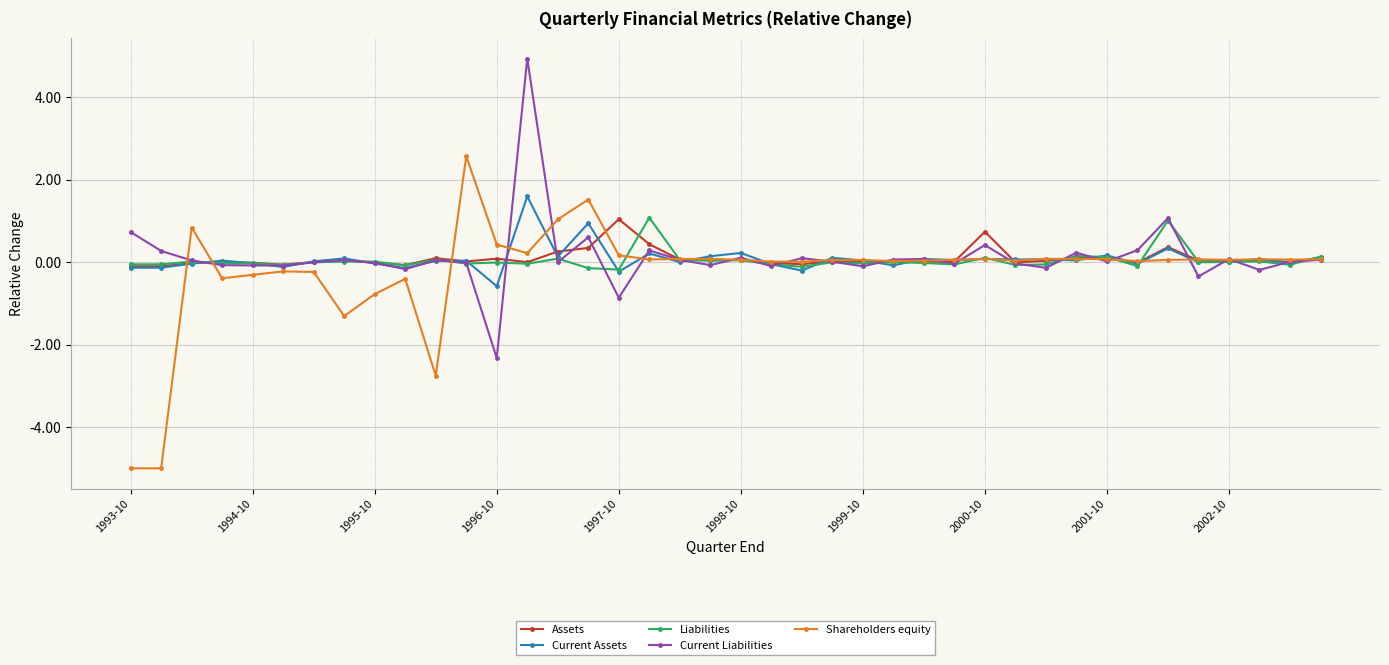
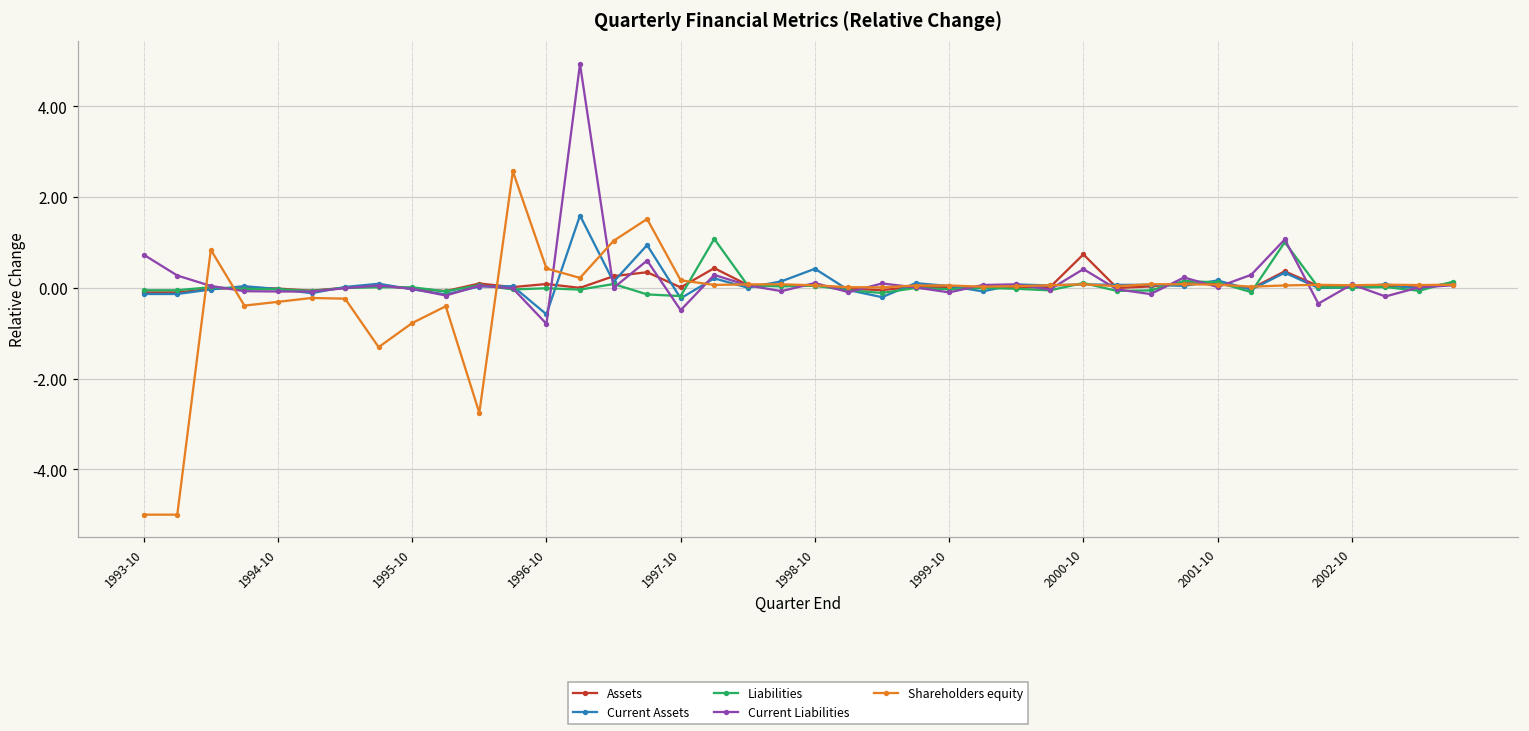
Current Liabilities, 1996-10: -2.3 -> -0.8
Assets, 1997-10: 1.0 -> 0.0
Current Liabilities, 1997-10: -0.9 -> -0.5
Current Assets, 1998-10: 0.2 -> 0.4
